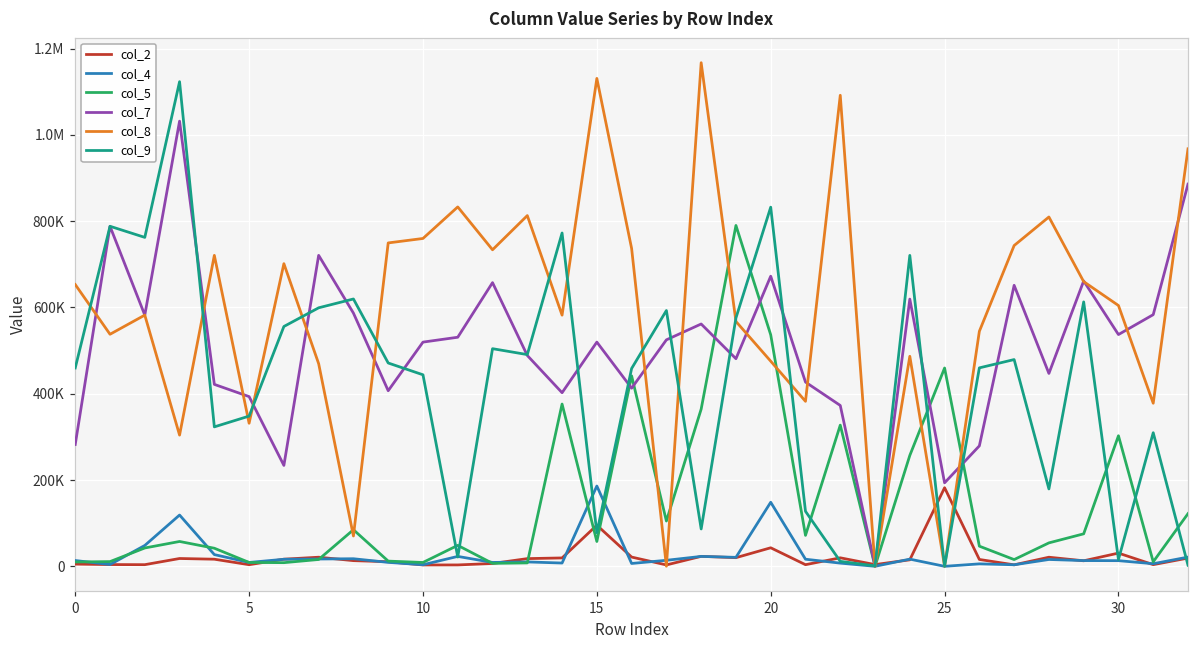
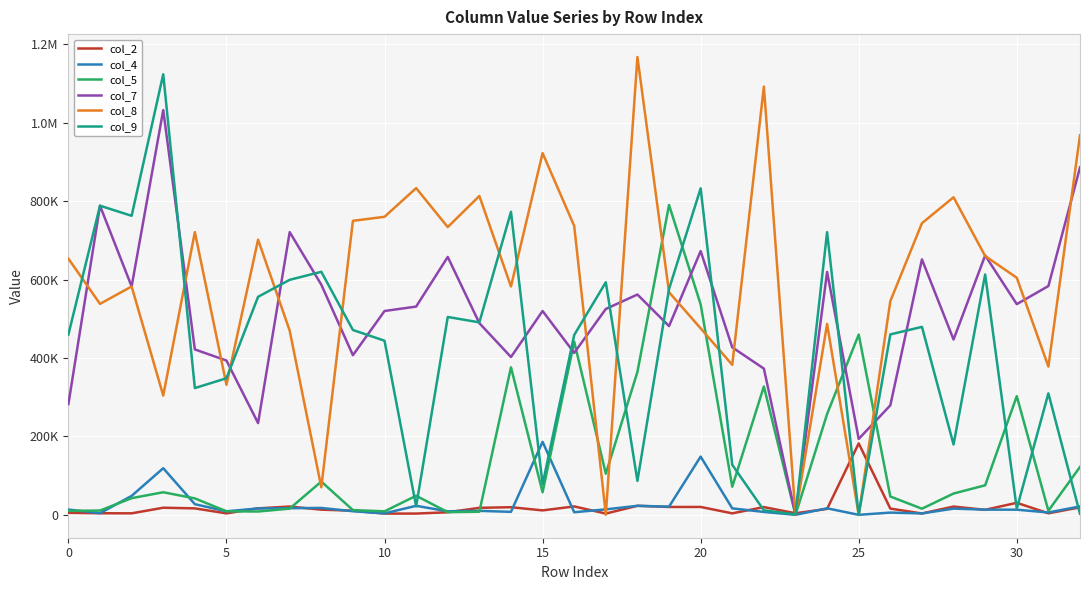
col_2, 15: 100000 -> 10000
col_8, 15: 1130000 -> 920000
col_2, 20: 40000 -> 20000
